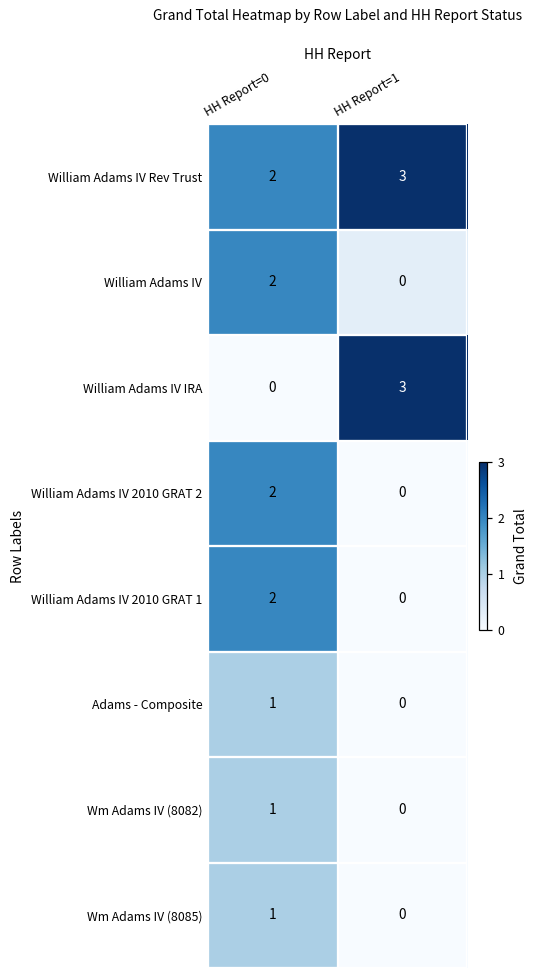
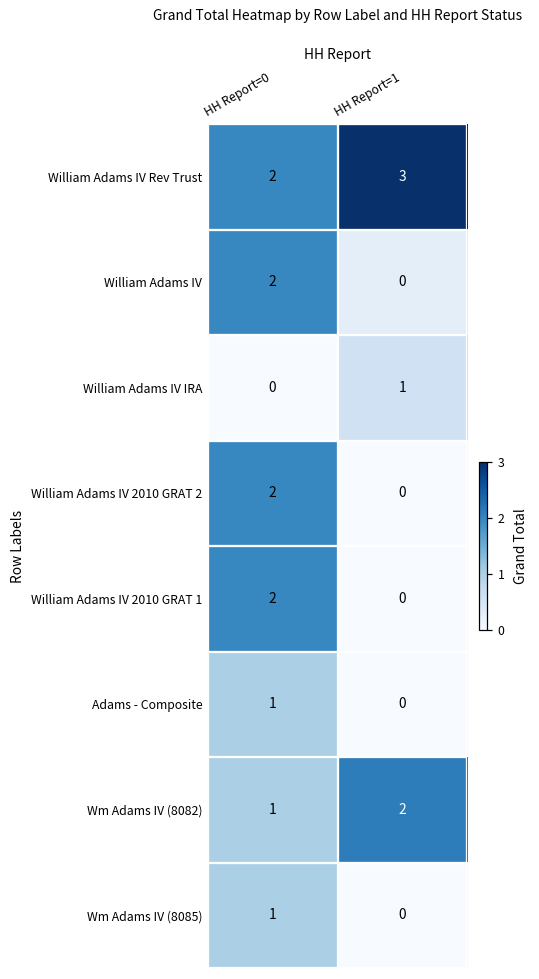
William Adams IV IRA, HH Report=1: 3 -> 1
Wm Adams IV (8082), HH Report=1: 0 -> 2
